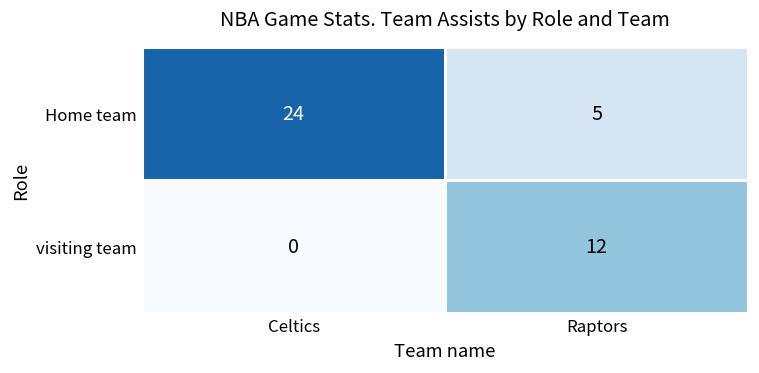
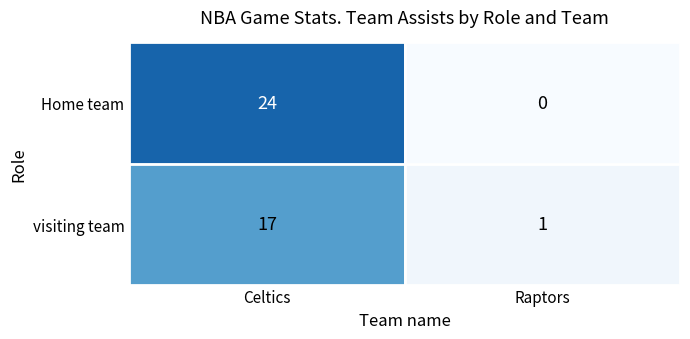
Home team, Raptors: 5 -> 0
visiting team, Celtics: 0 -> 17
visiting team, Raptors: 12 -> 1
